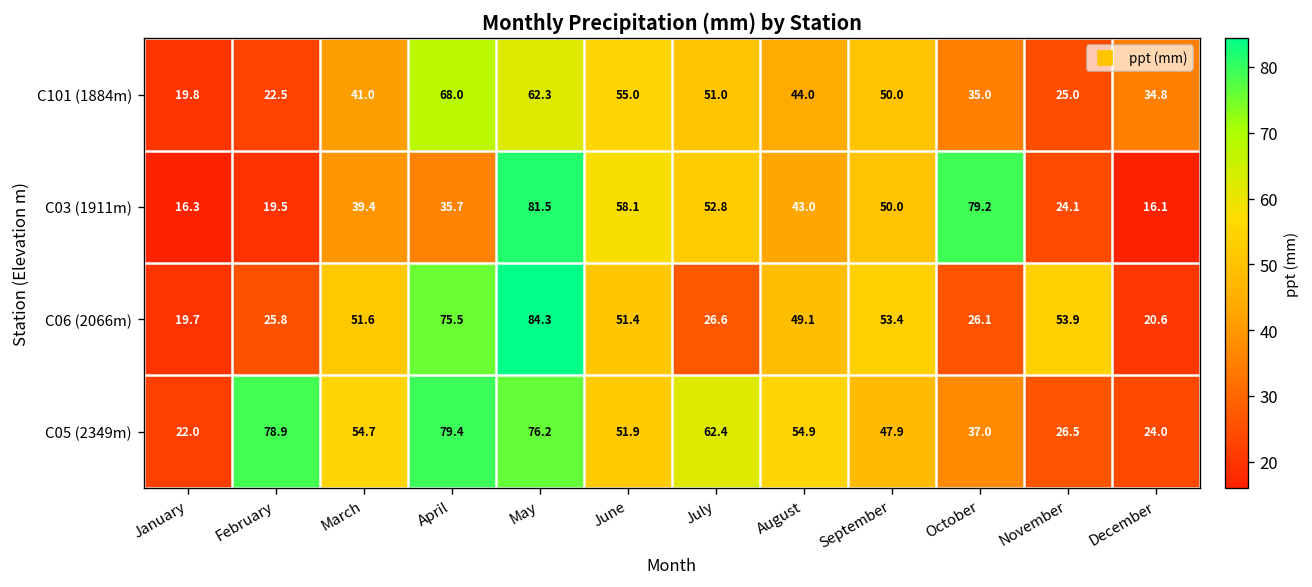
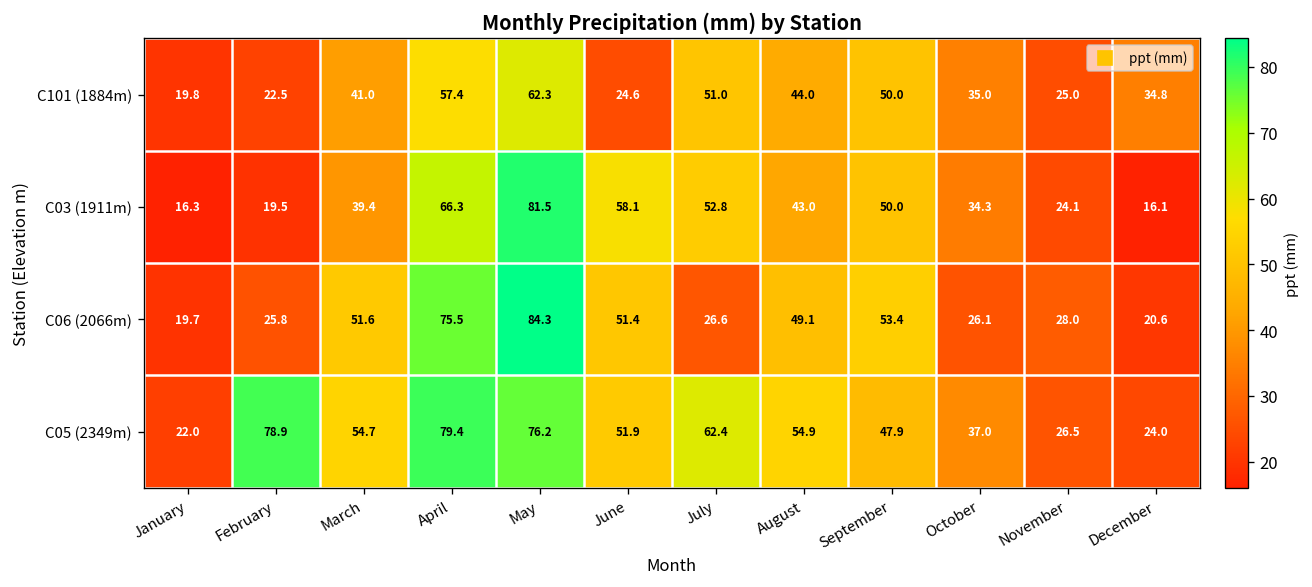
C101 (1884m), April: 68.0 -> 57.4
C101 (1884m), June: 55.0 -> 24.6
C03 (1911m), April: 35.7 -> 66.3
C03 (1911m), October: 79.2 -> 34.3
C06 (2066m), November: 53.9 -> 28.0
